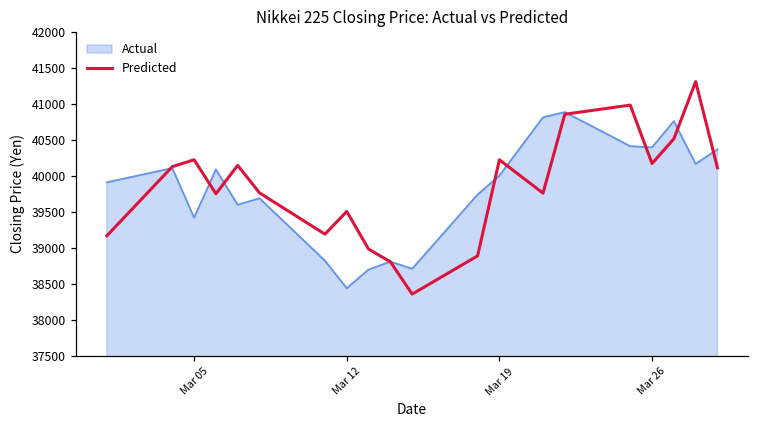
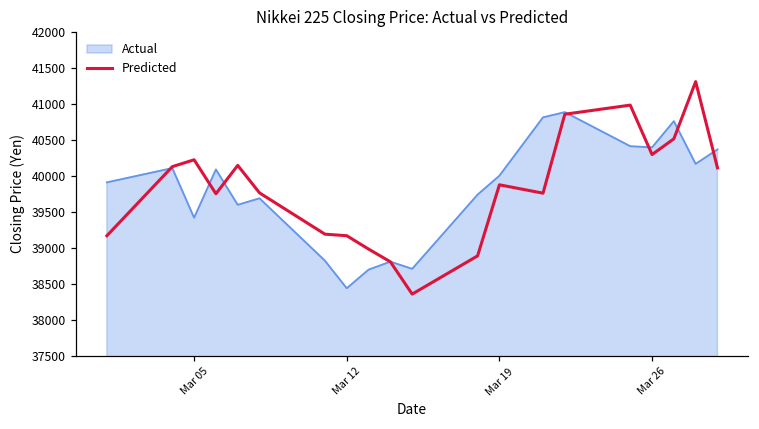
Predicted, Mar 12: 39500 -> 39200
Predicted, Mar 19: 40200 -> 39900
Predicted, Mar 26: 40200 -> 40300
